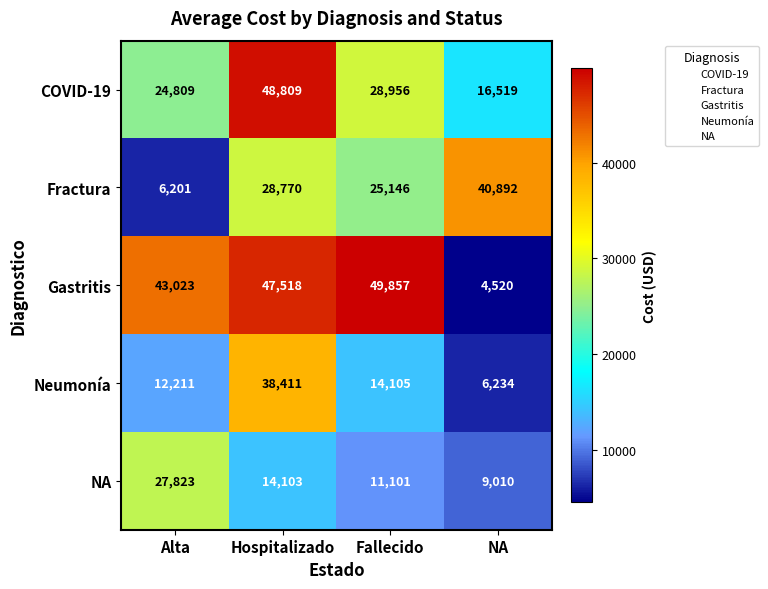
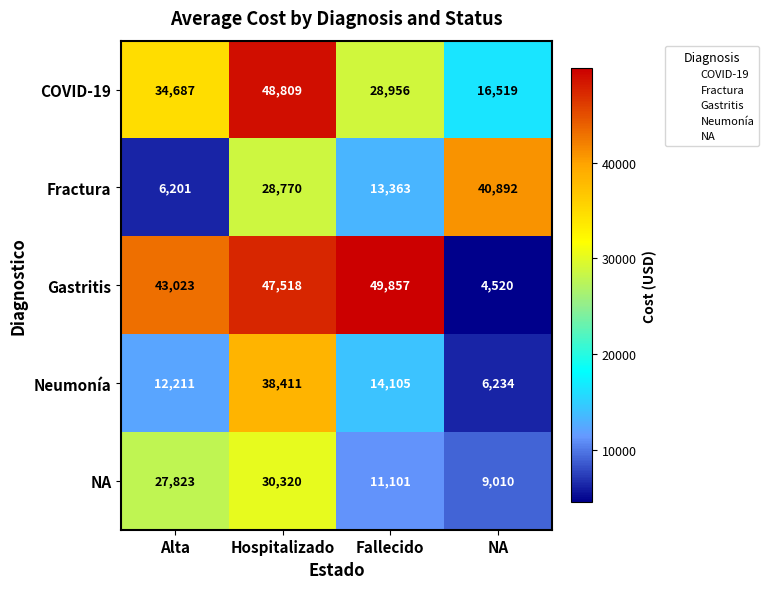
COVID-19, Alta: 24,809 -> 34,687
Fractura, Fallecido: 25,146 -> 13,363
NA, Hospitalizado: 14,103 -> 30,320
